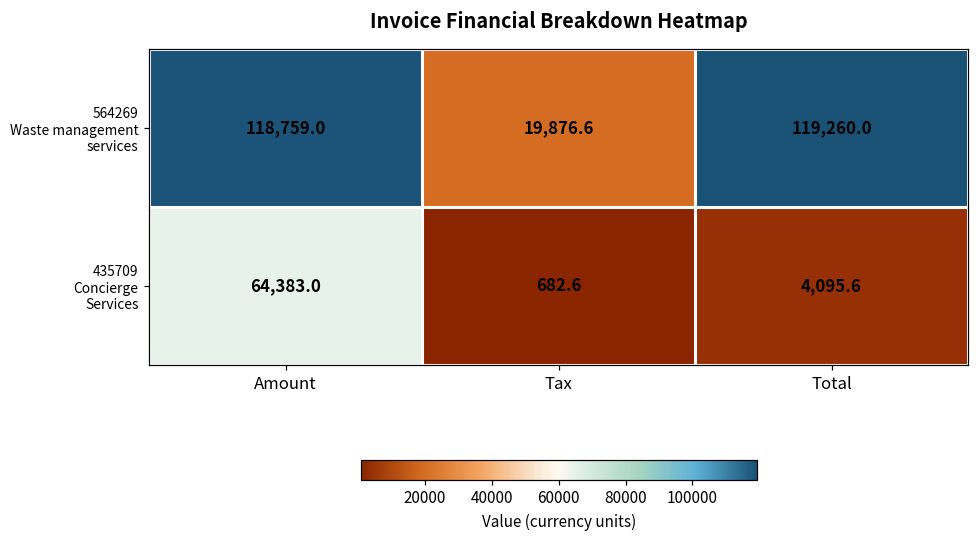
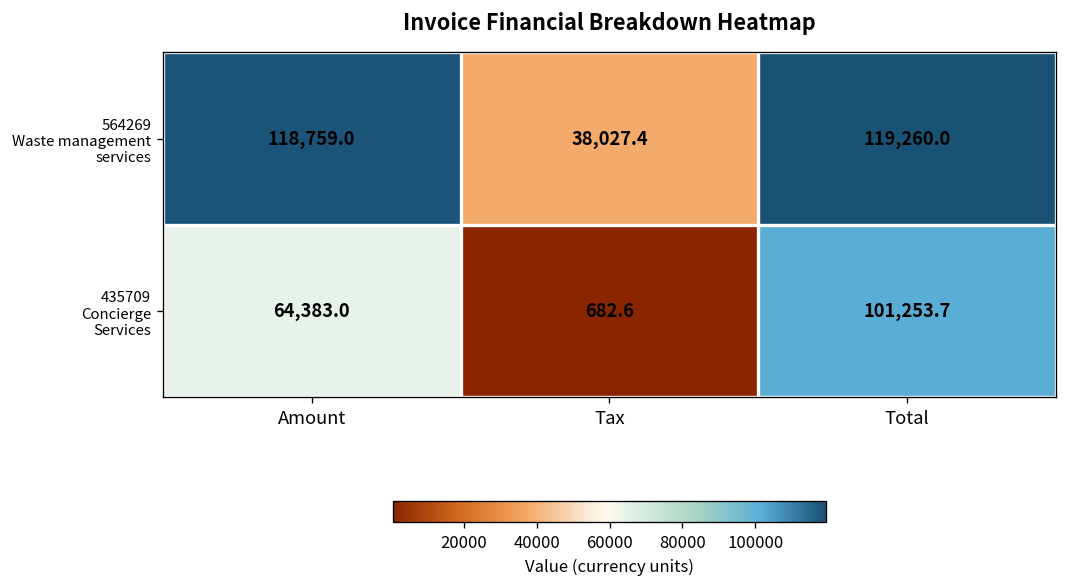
564269 Waste management services, Tax: 19,876.6 -> 38,027.4
435709 Concierge Services, Total: 4,095.6 -> 101,253.7
